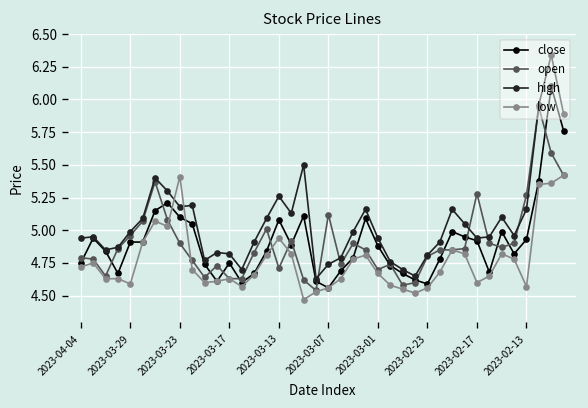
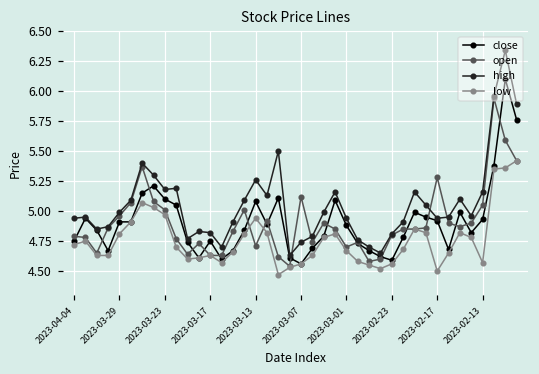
low, 2023-03-29: 4.59 -> 4.81
open, 2023-03-23: 4.90 -> 5.01
low, 2023-03-23: 5.41 -> 4.97
low, 2023-02-17: 4.6 -> 4.5
open, 2023-02-13: 5.27 -> 5.05
